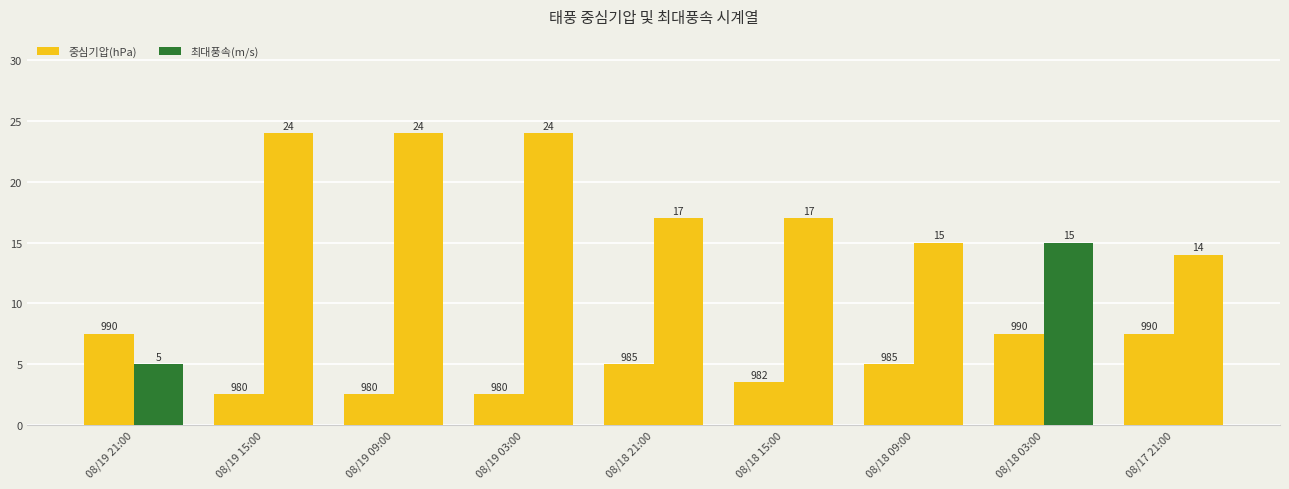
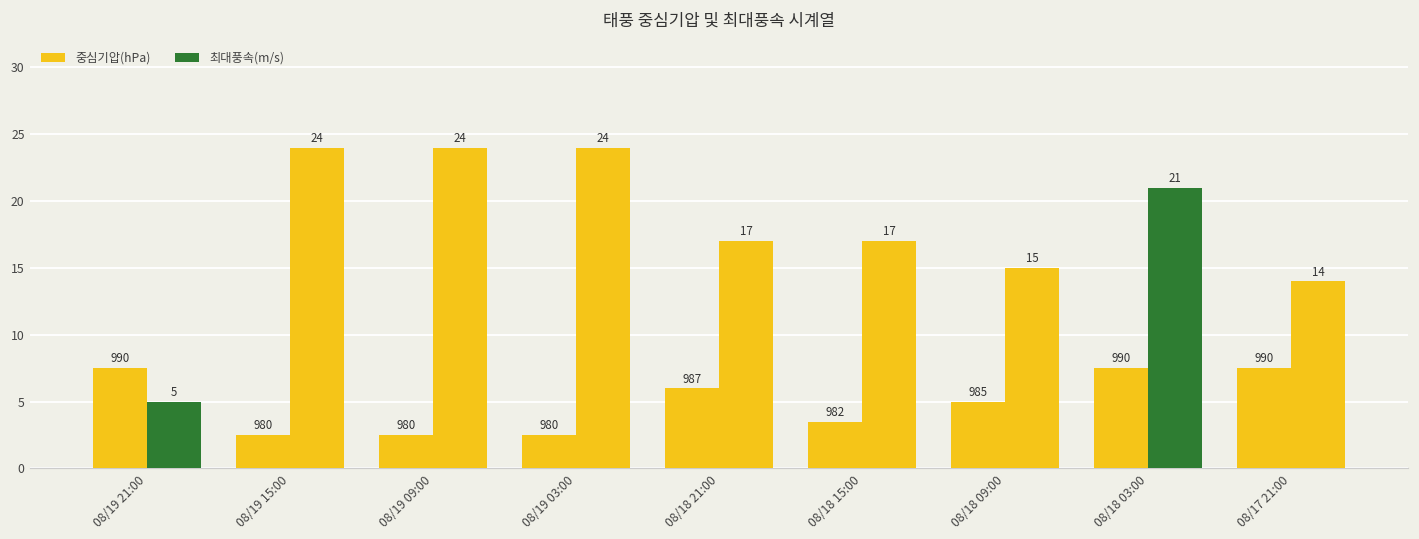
중심기압(hPa), 08/18 21:00: 985 -> 987
최대풍속(m/s), 08/18 03:00: 15 -> 21
